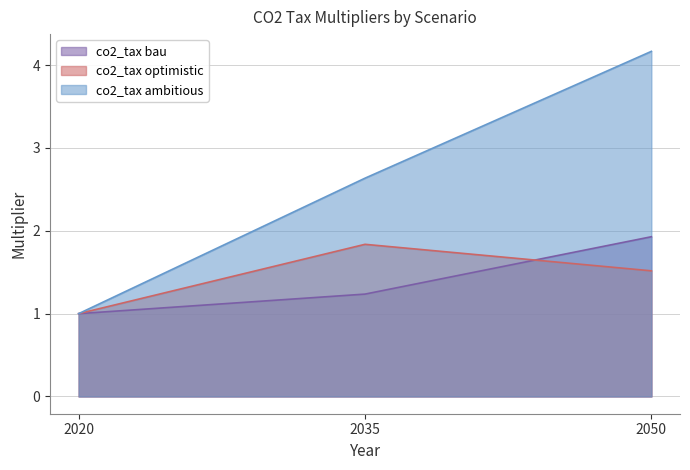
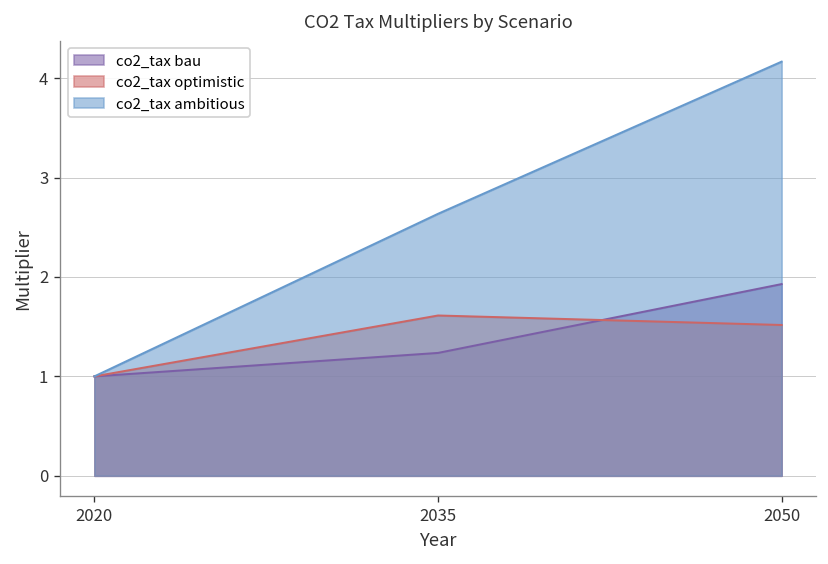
co2_tax optimistic, 2035: 1.8 -> 1.6
